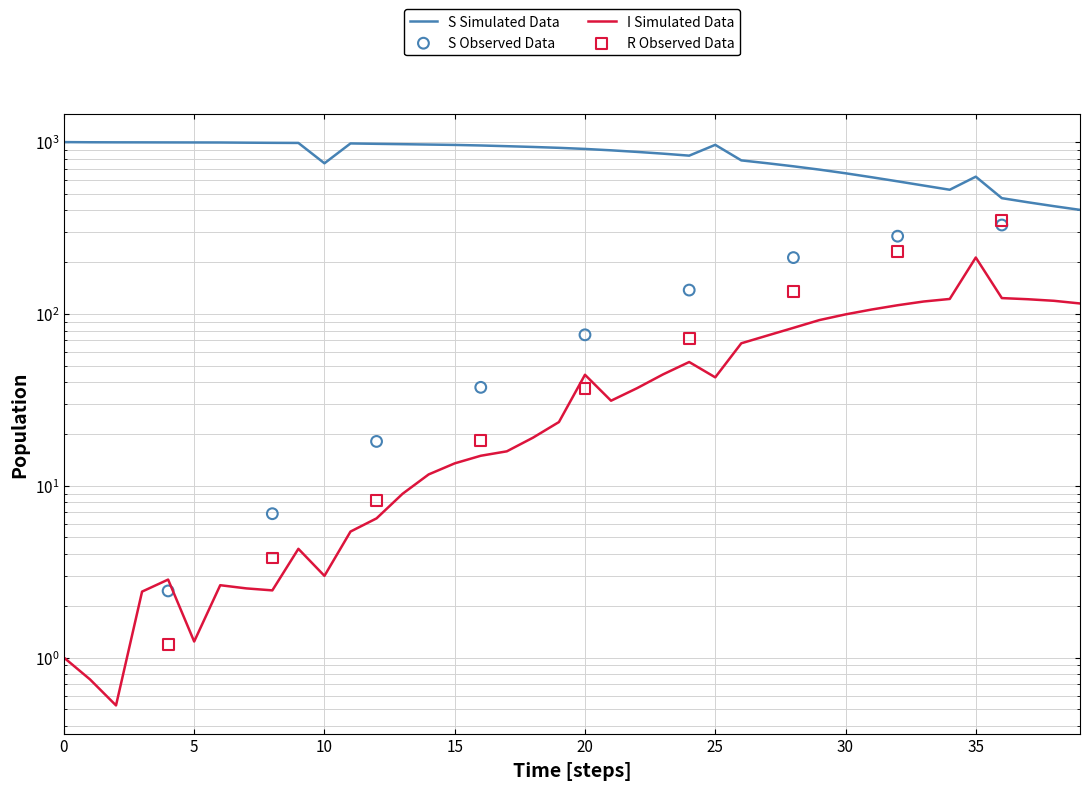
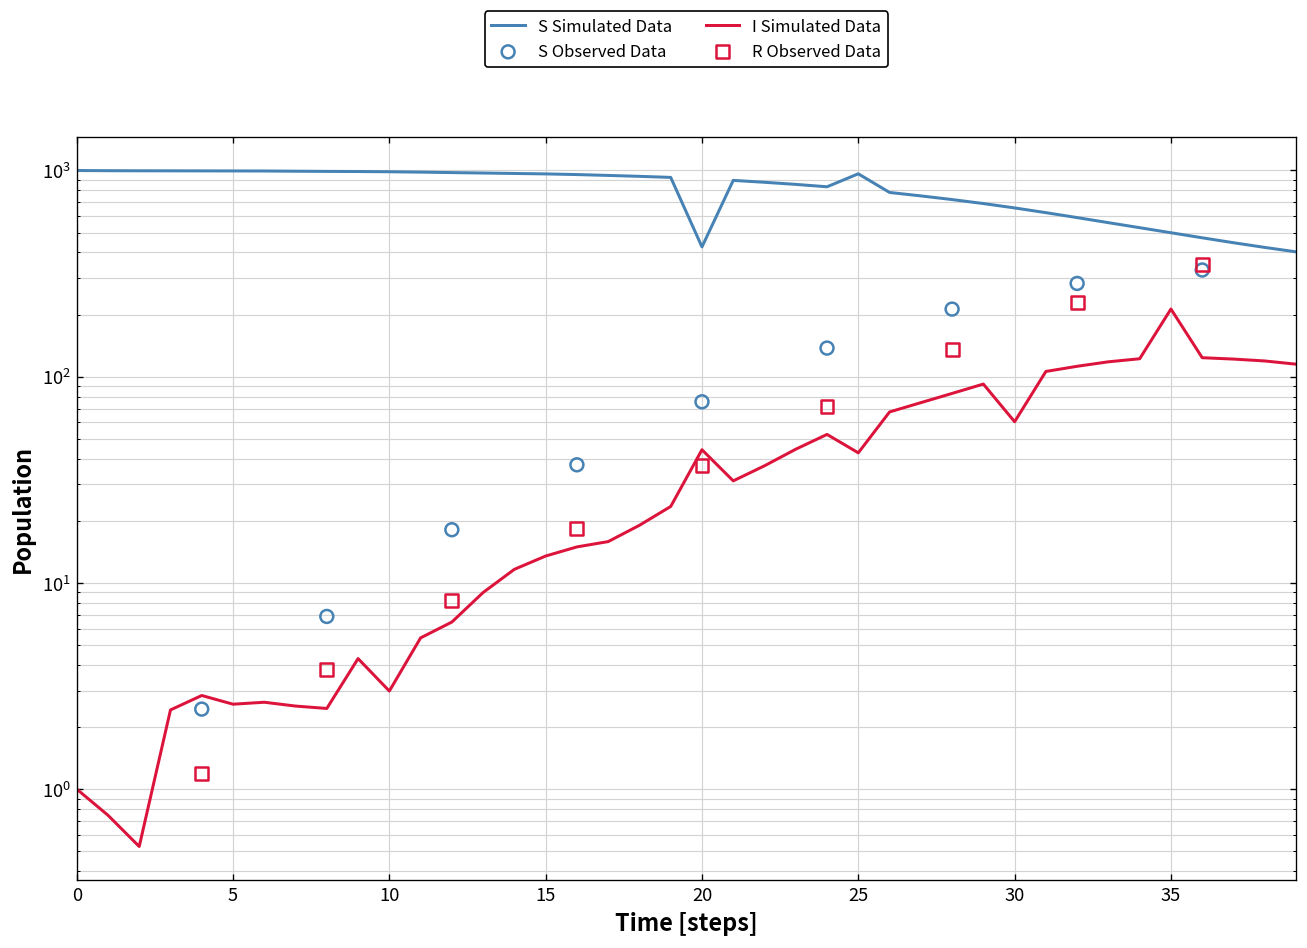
I Simulated Data, 5: 1.2 -> 2.6
S Simulated Data, 10: 800 -> 1000
S Simulated Data, 20: 900 -> 430
I Simulated Data, 30: 100 -> 60
S Simulated Data, 35: 630 -> 500
